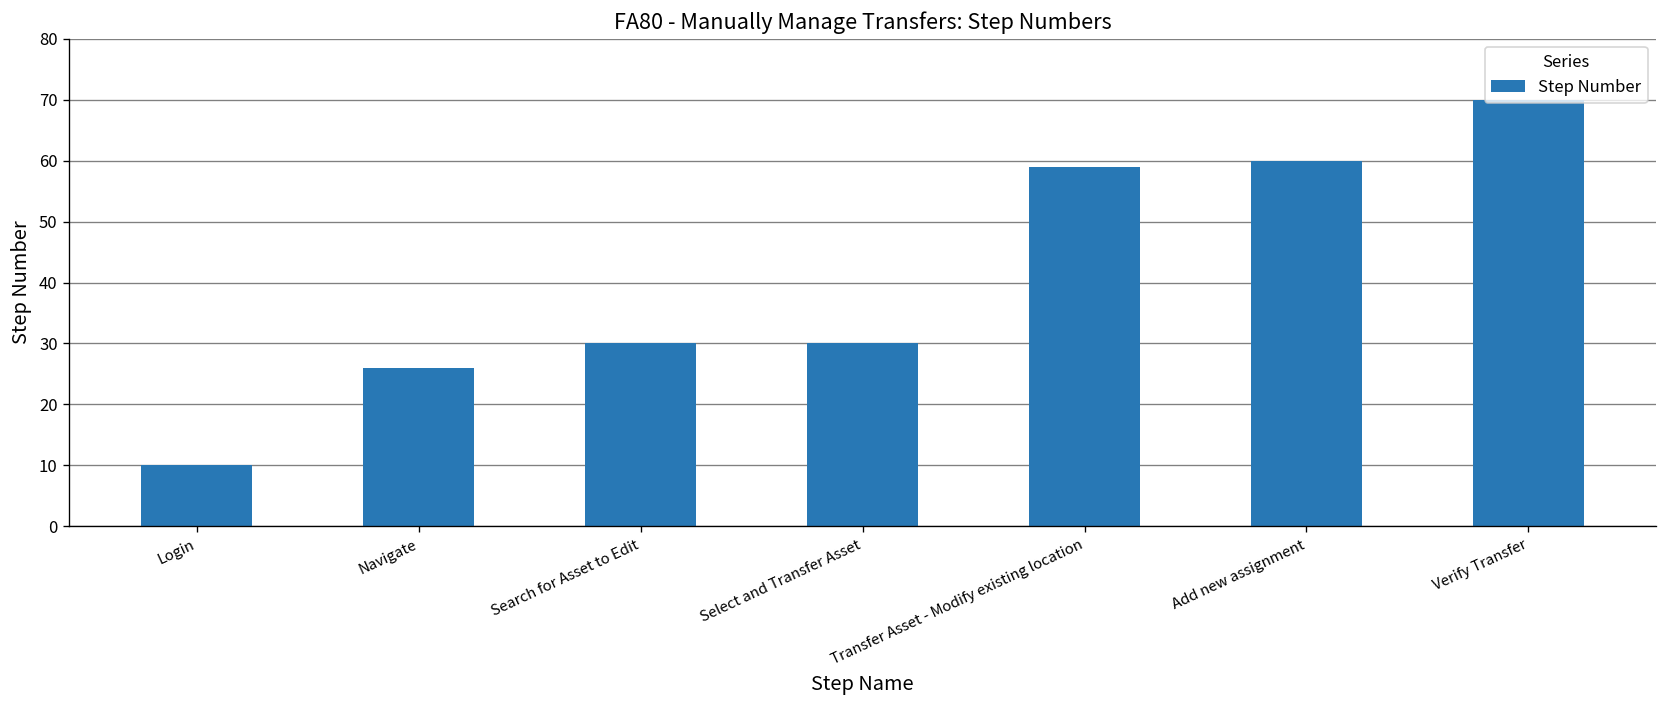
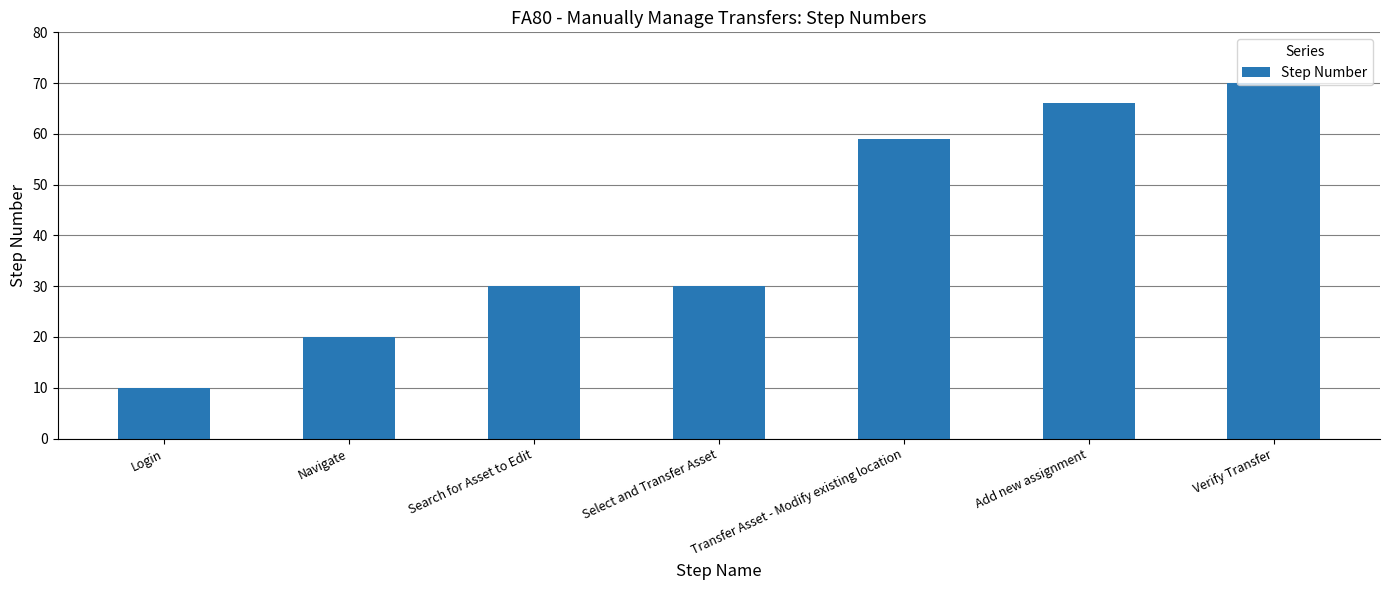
Navigate: 26 -> 20
Add new assignment: 60 -> 66
